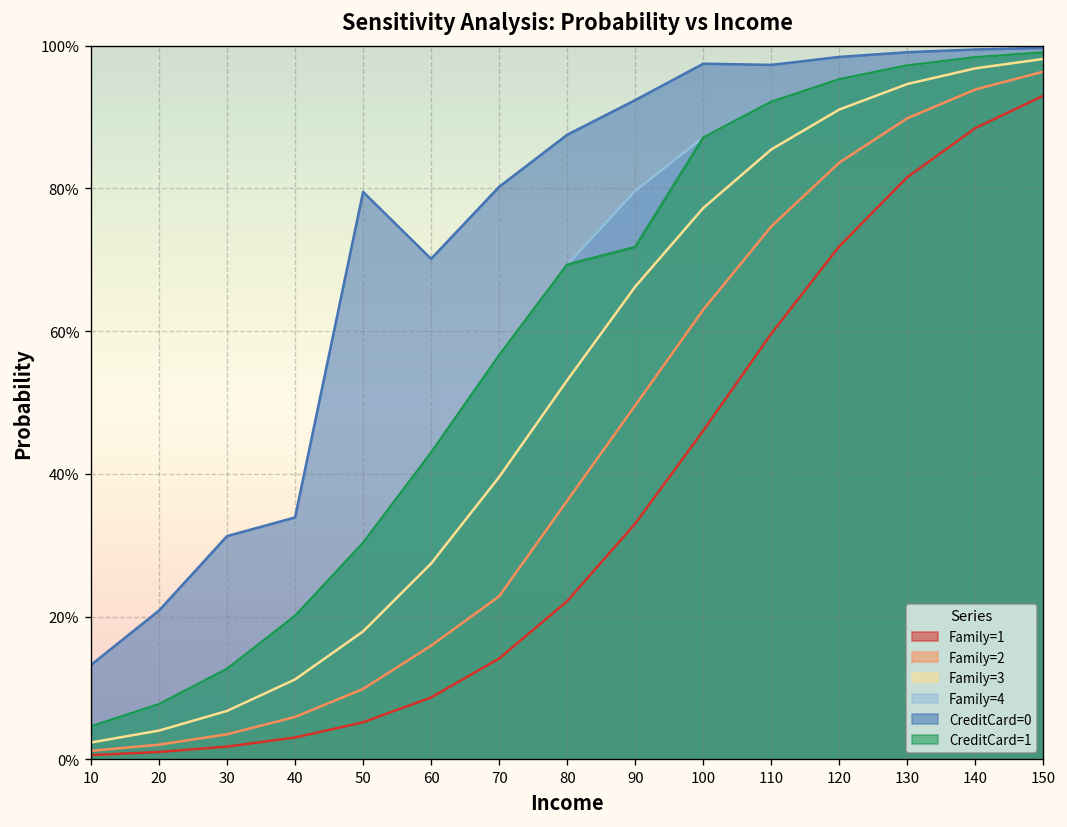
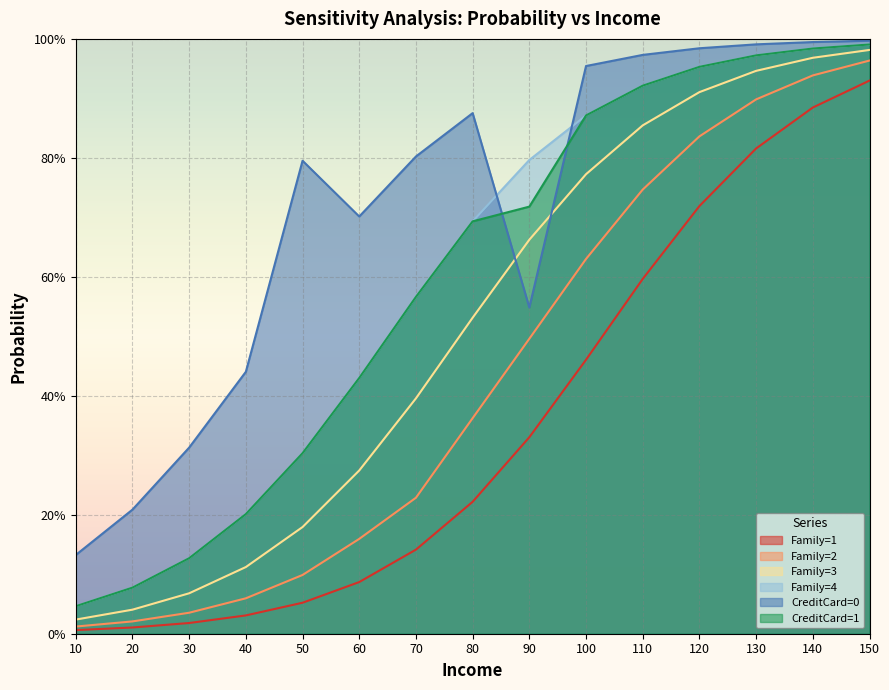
CreditCard=0, 40: 34% -> 44%
CreditCard=0, 90: 92% -> 55%
CreditCard=0, 100: 97% -> 95%
